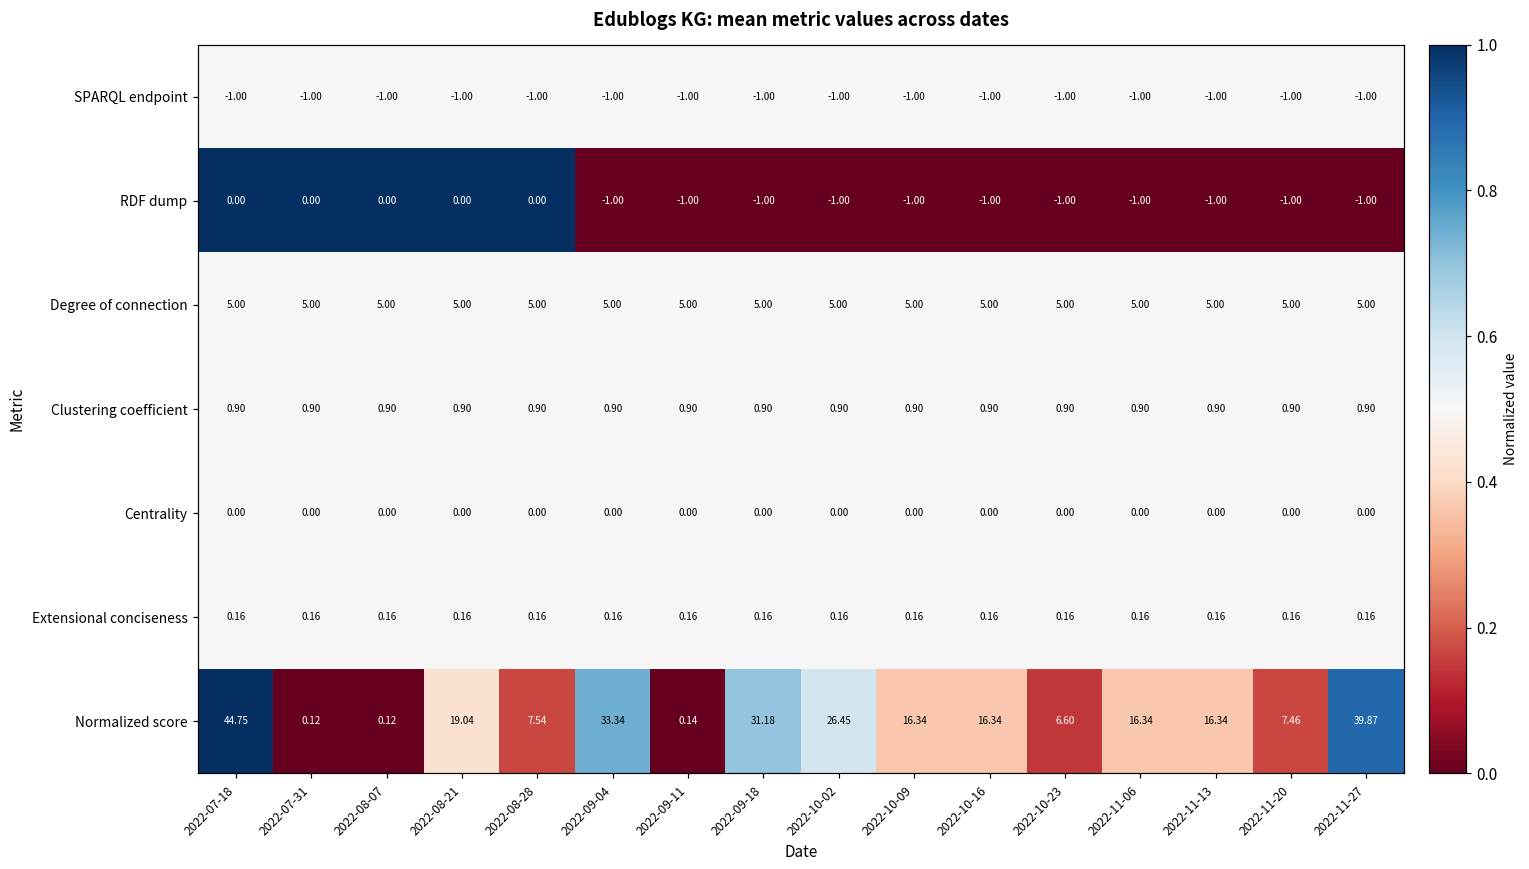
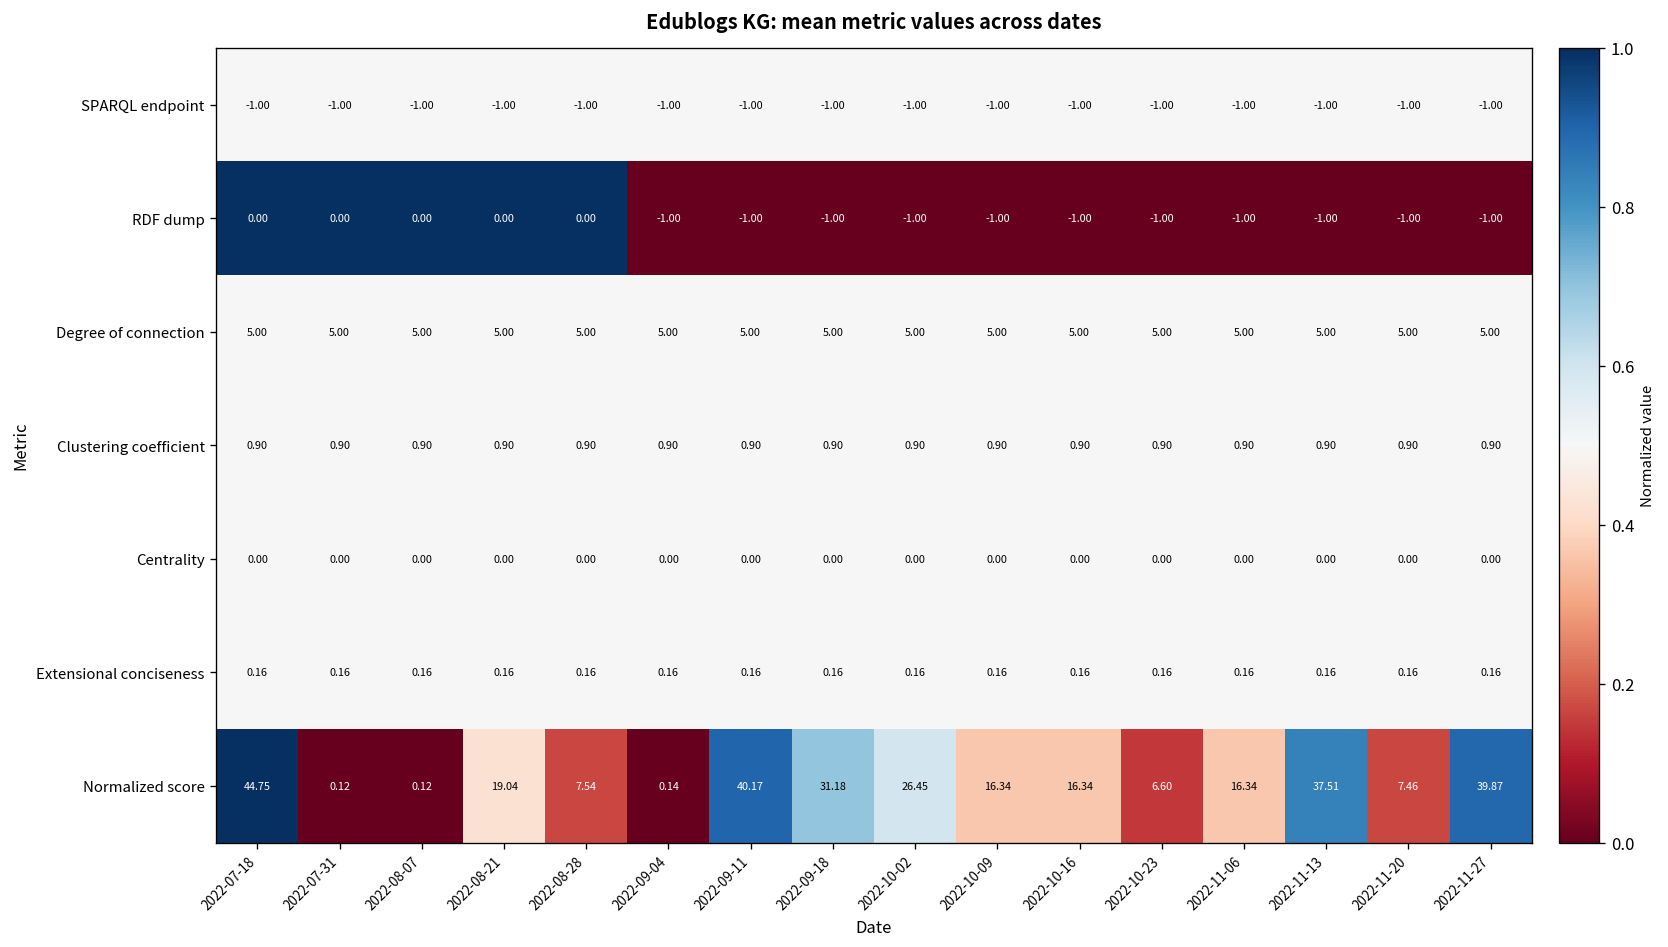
Normalized score, 2022-09-04: 33.34 -> 0.14
Normalized score, 2022-09-11: 0.14 -> 40.17
Normalized score, 2022-11-13: 16.34 -> 37.51
